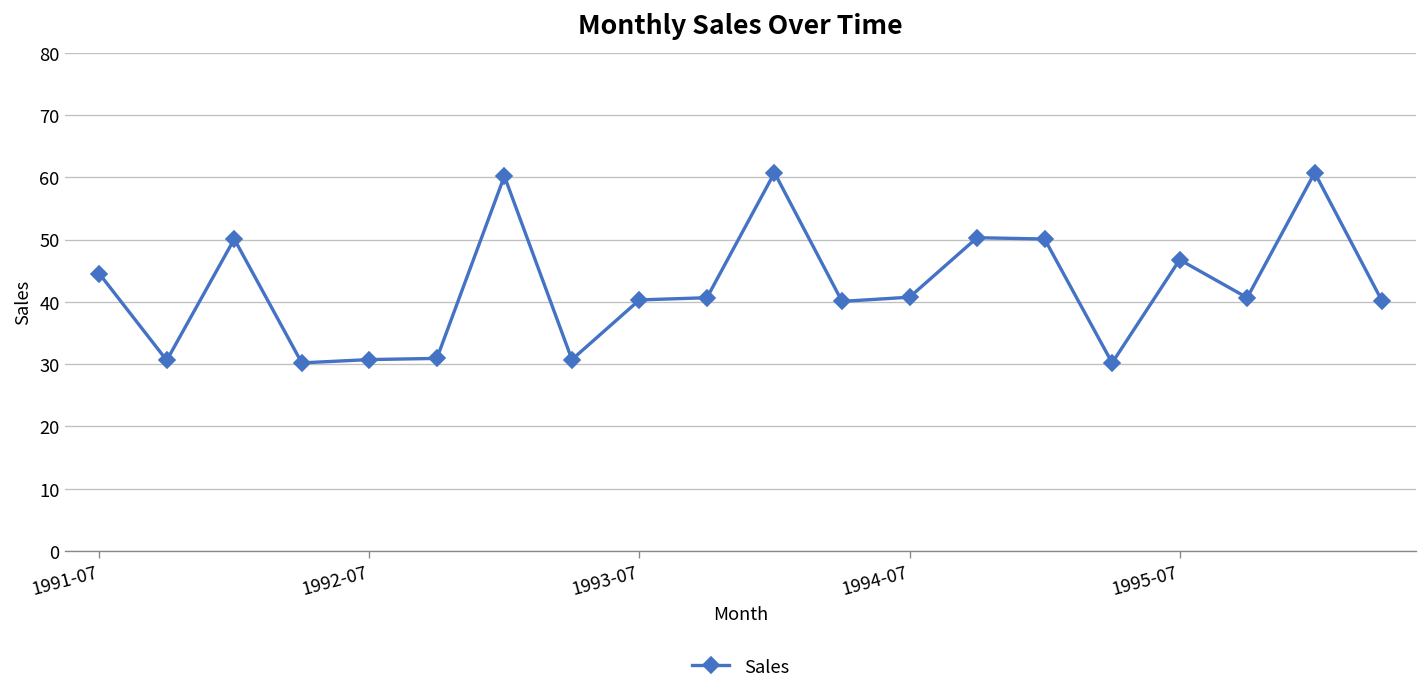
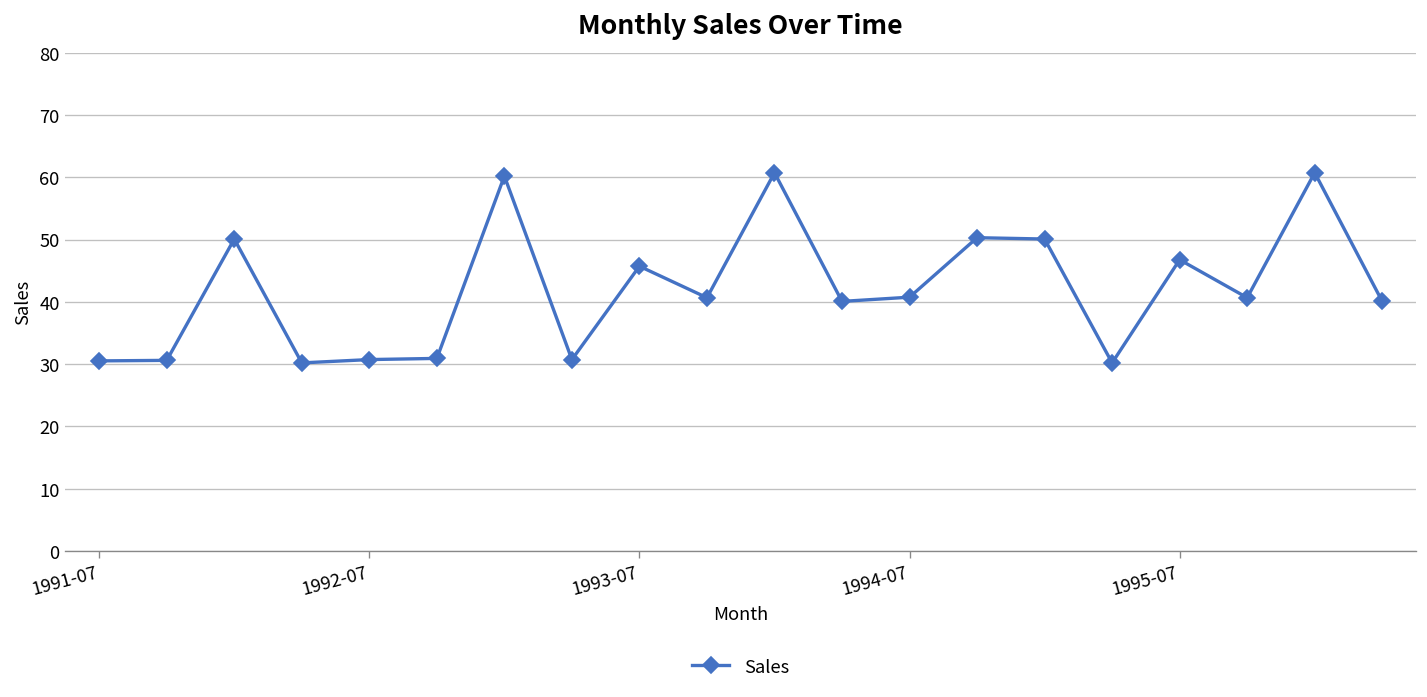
1991-07: 45 -> 31
1993-07: 40 -> 46
